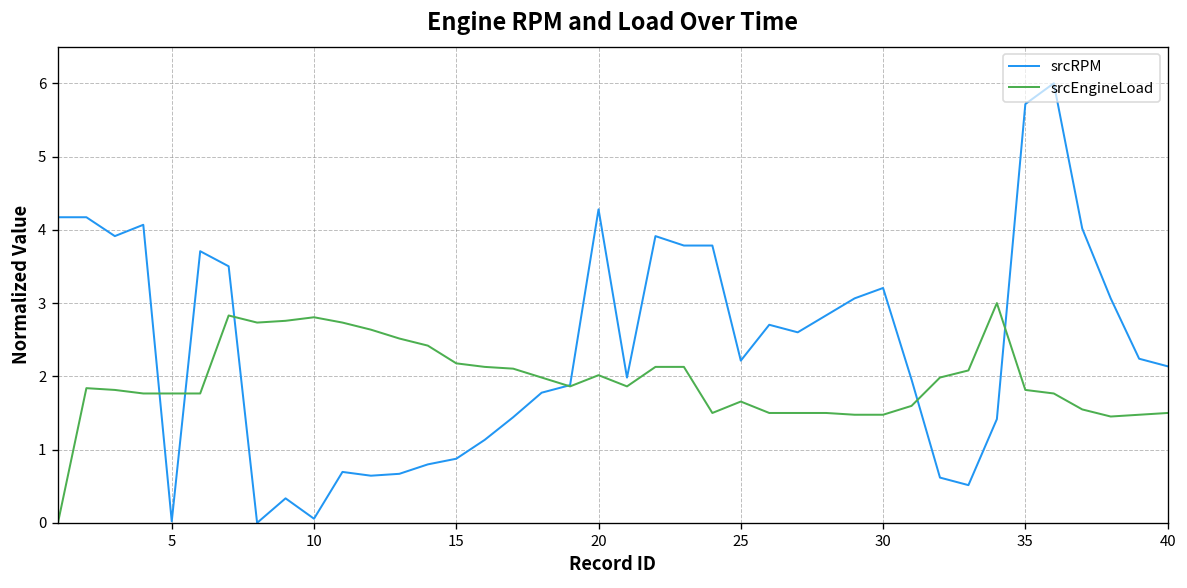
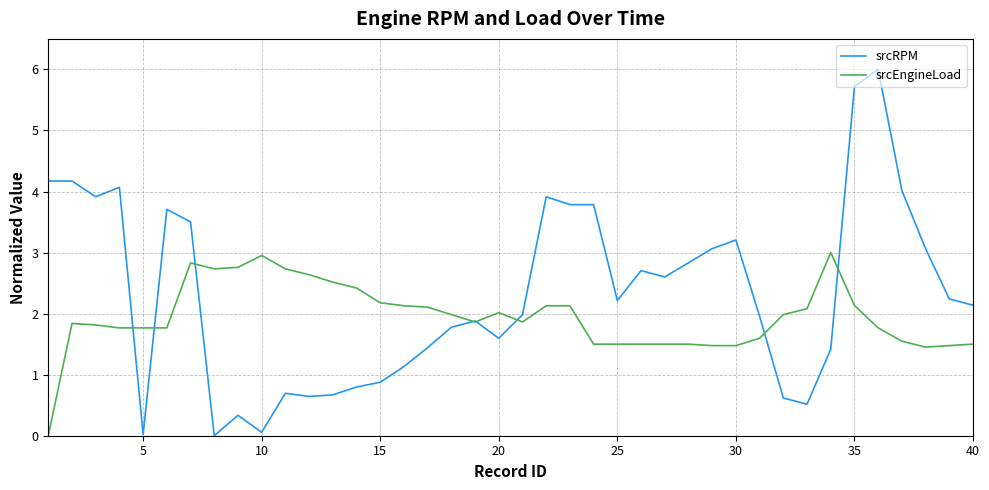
srcEngineLoad, 10: 2.8 -> 3.0
srcRPM, 20: 4.3 -> 1.6
srcEngineLoad, 25: 1.7 -> 1.5
srcEngineLoad, 35: 1.8 -> 2.1
